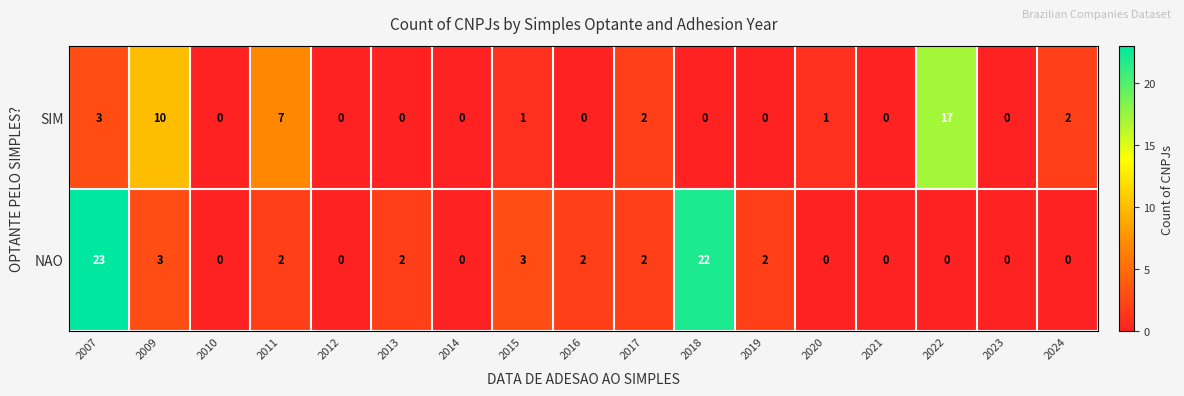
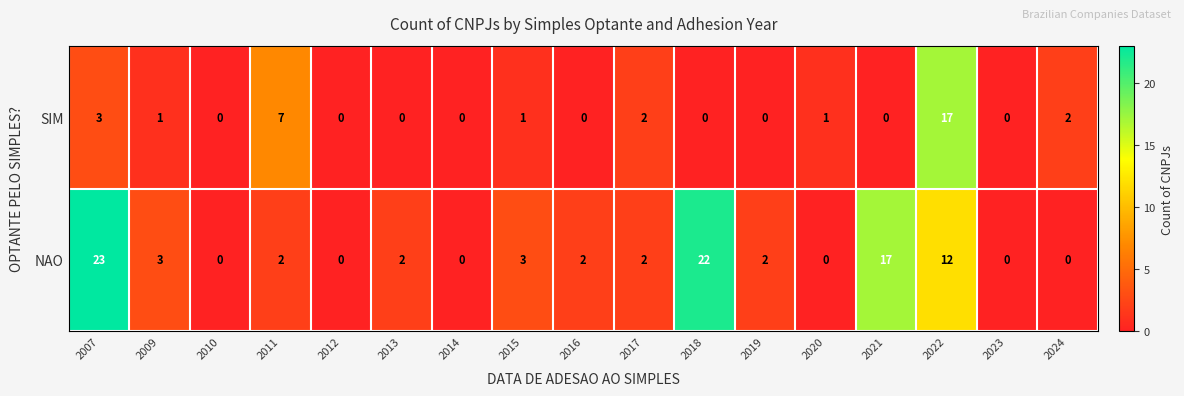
SIM, 2009: 10 -> 1
NAO, 2021: 0 -> 17
NAO, 2022: 0 -> 12
